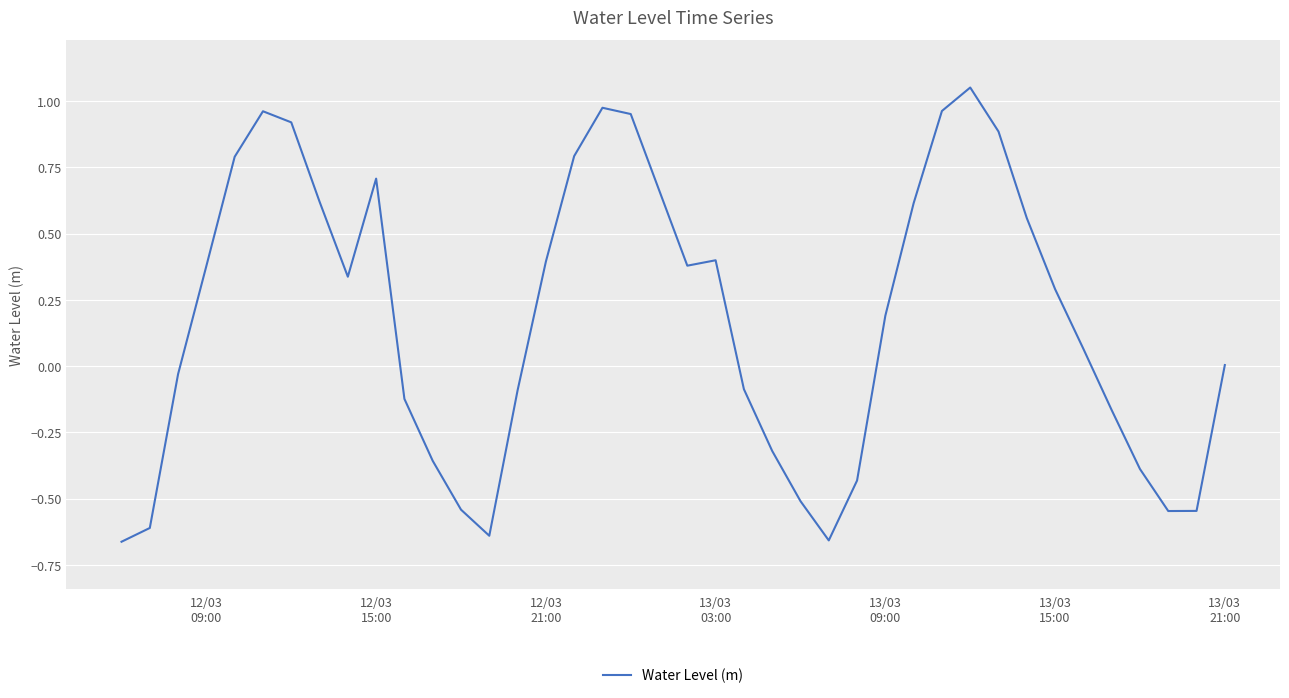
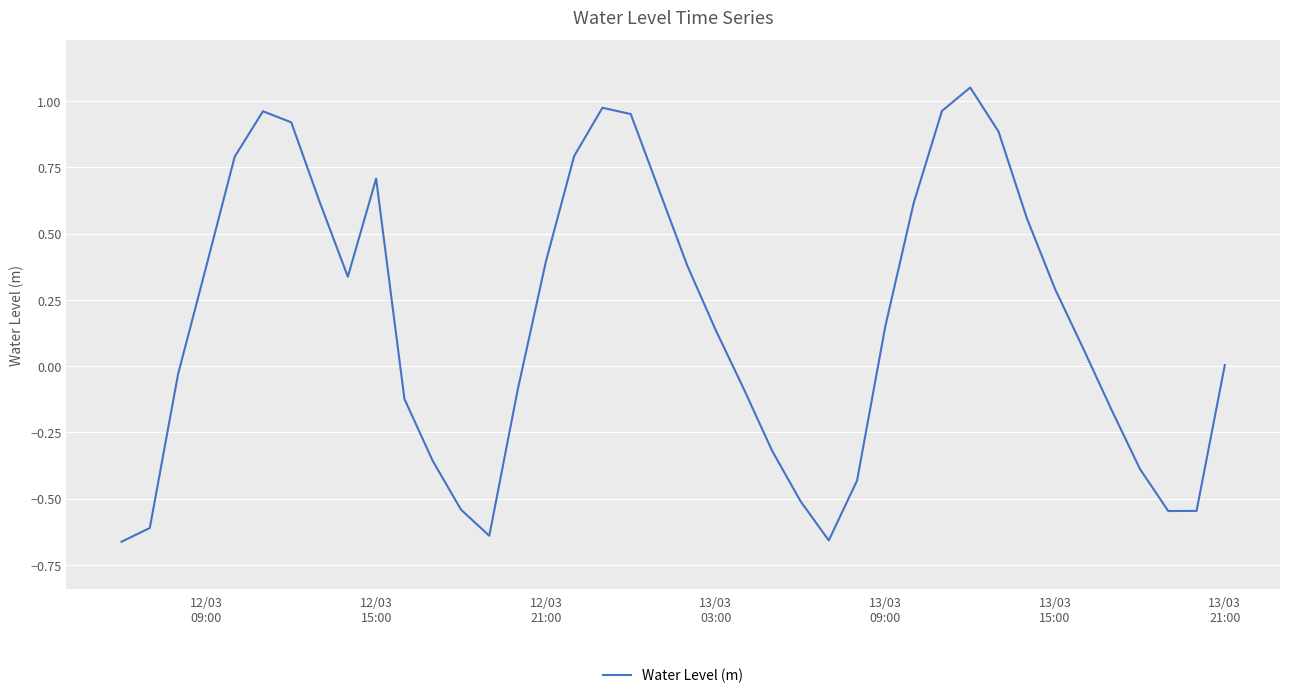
Water Level (m), 13/03 03:00: 0.40 -> 0.14
Water Level (m), 13/03 09:00: 0.19 -> 0.15
